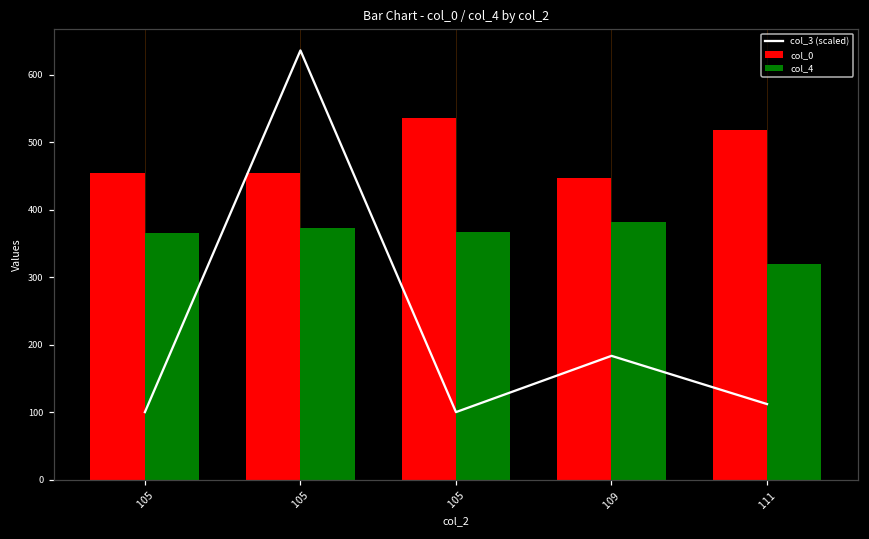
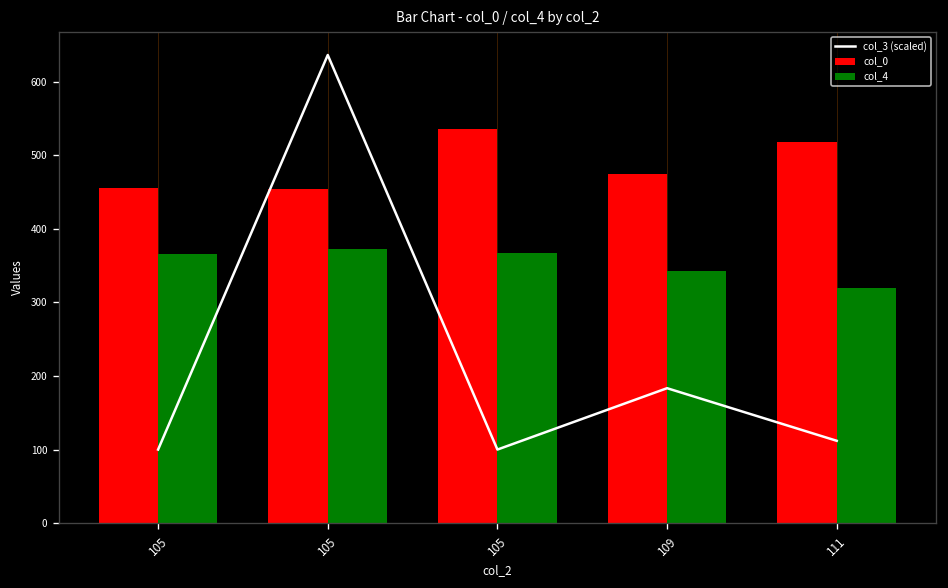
col_0, 109: 450 -> 480
col_4, 109: 380 -> 340
